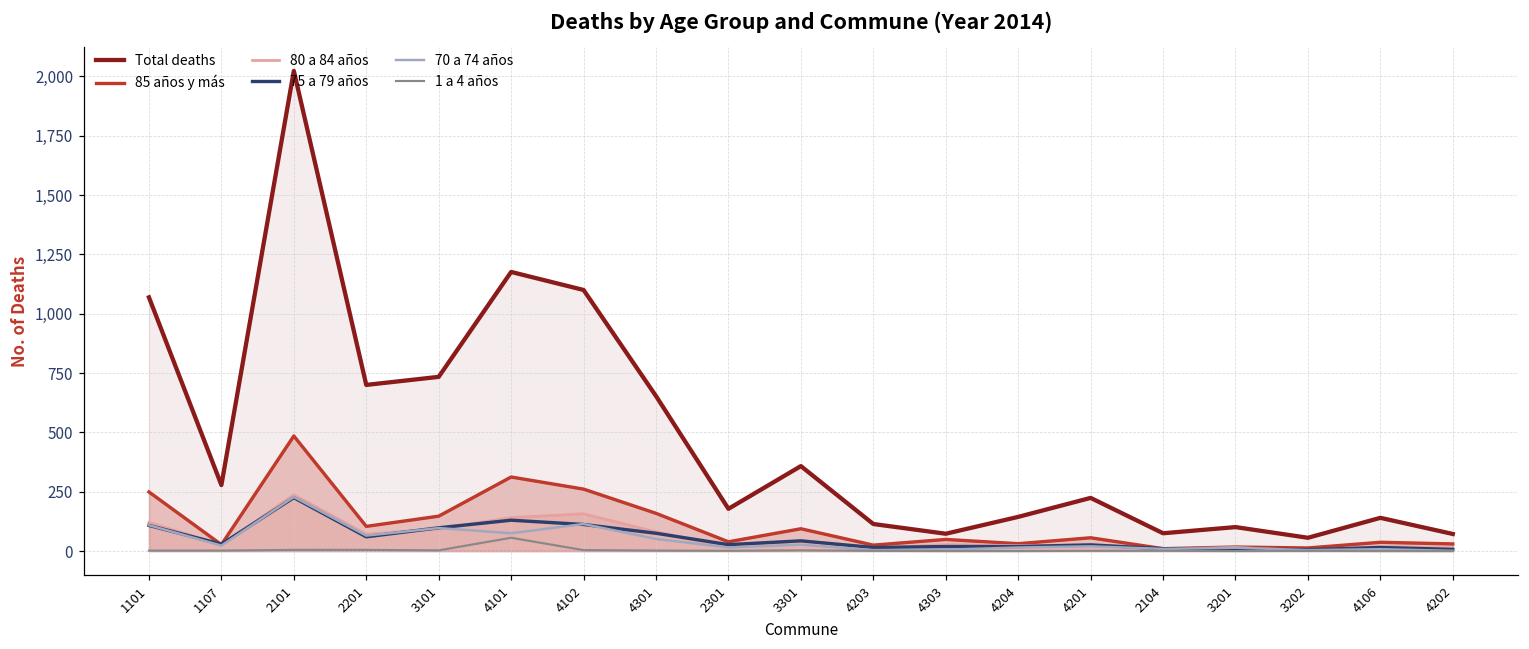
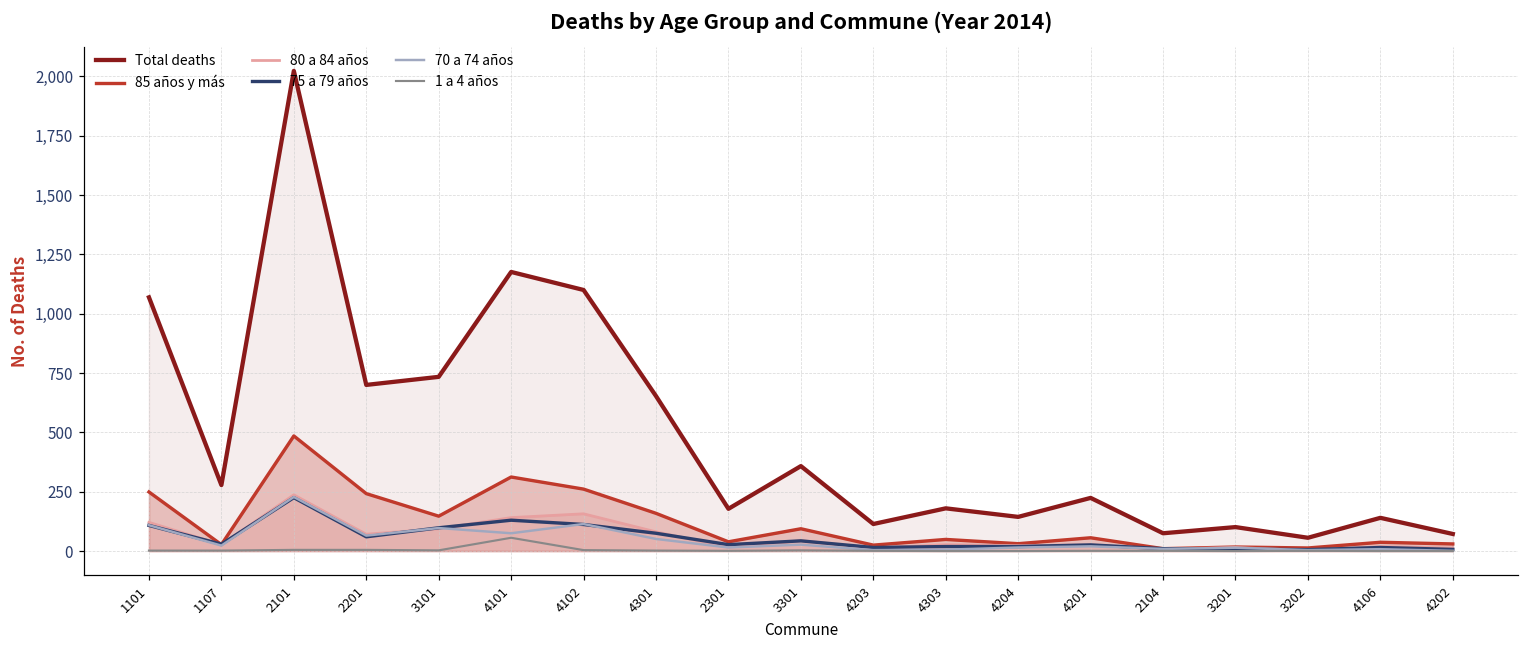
85 años y más, 2201: 100 -> 240
Total deaths, 4303: 70 -> 180
